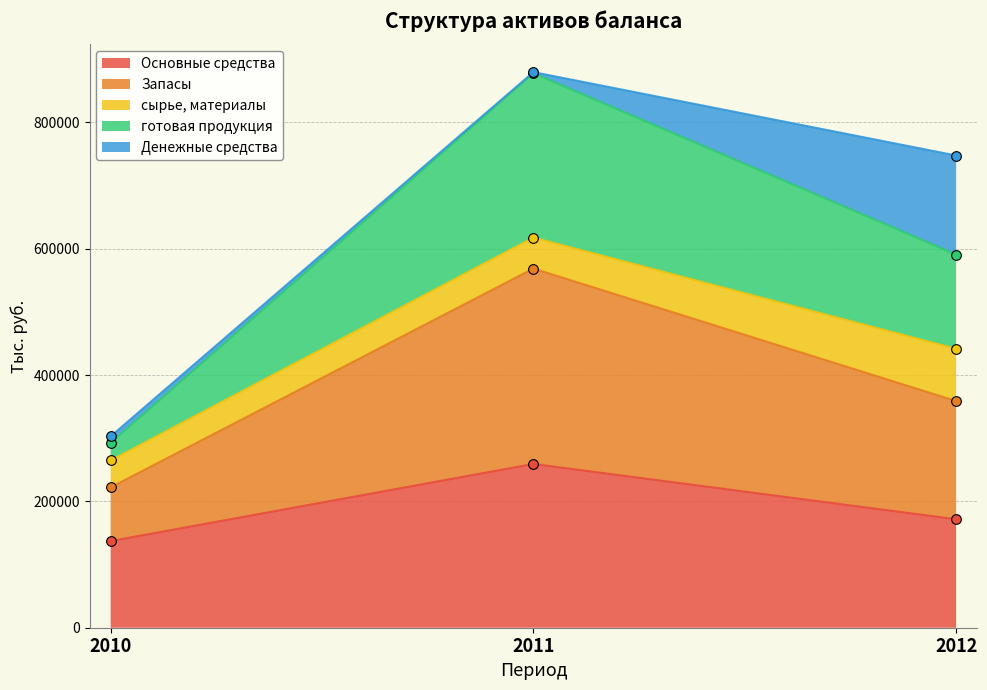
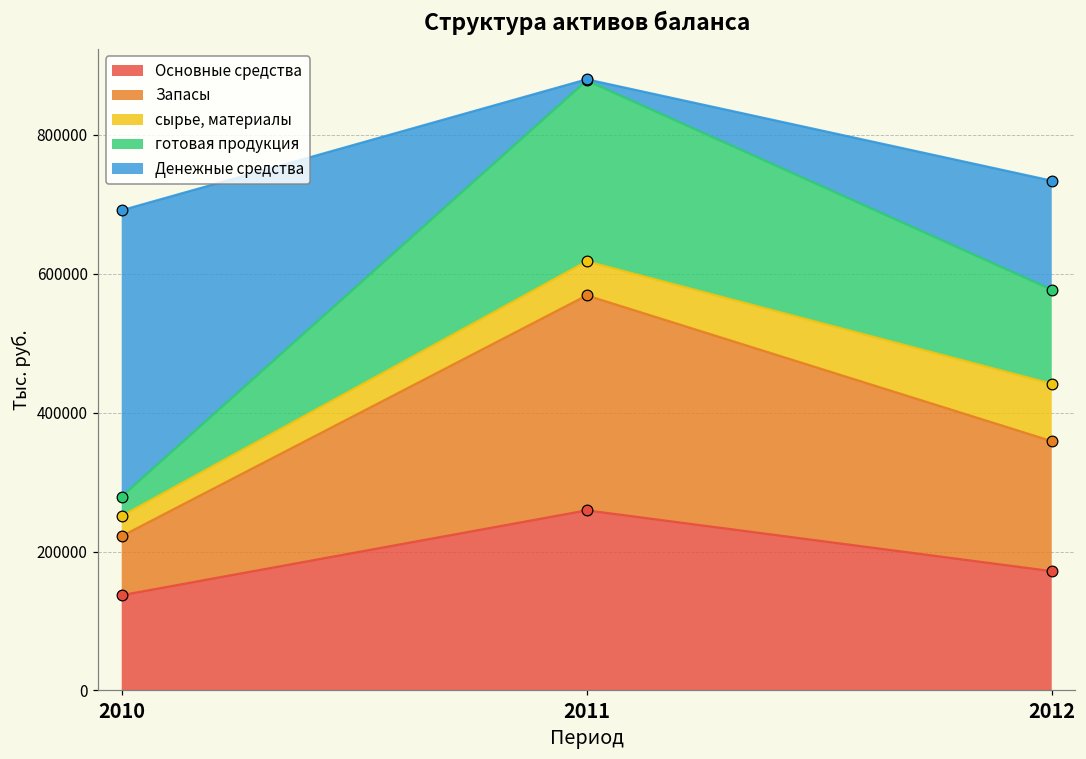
сырье, материалы, 2010: 40000 -> 30000
Денежные средства, 2010: 10000 -> 410000
готовая продукция, 2012: 150000 -> 140000
